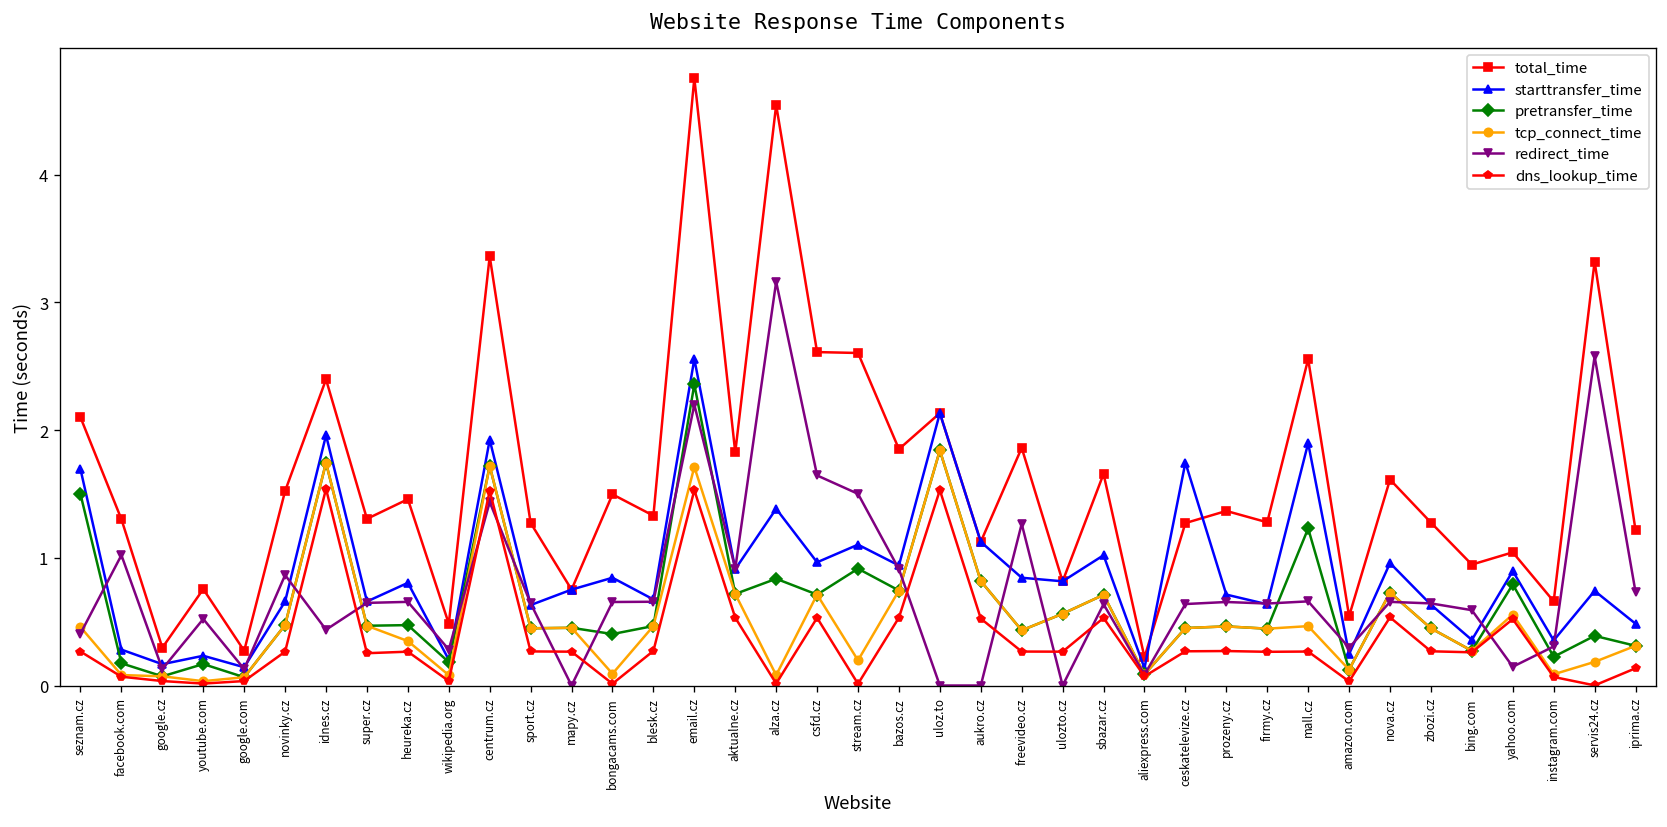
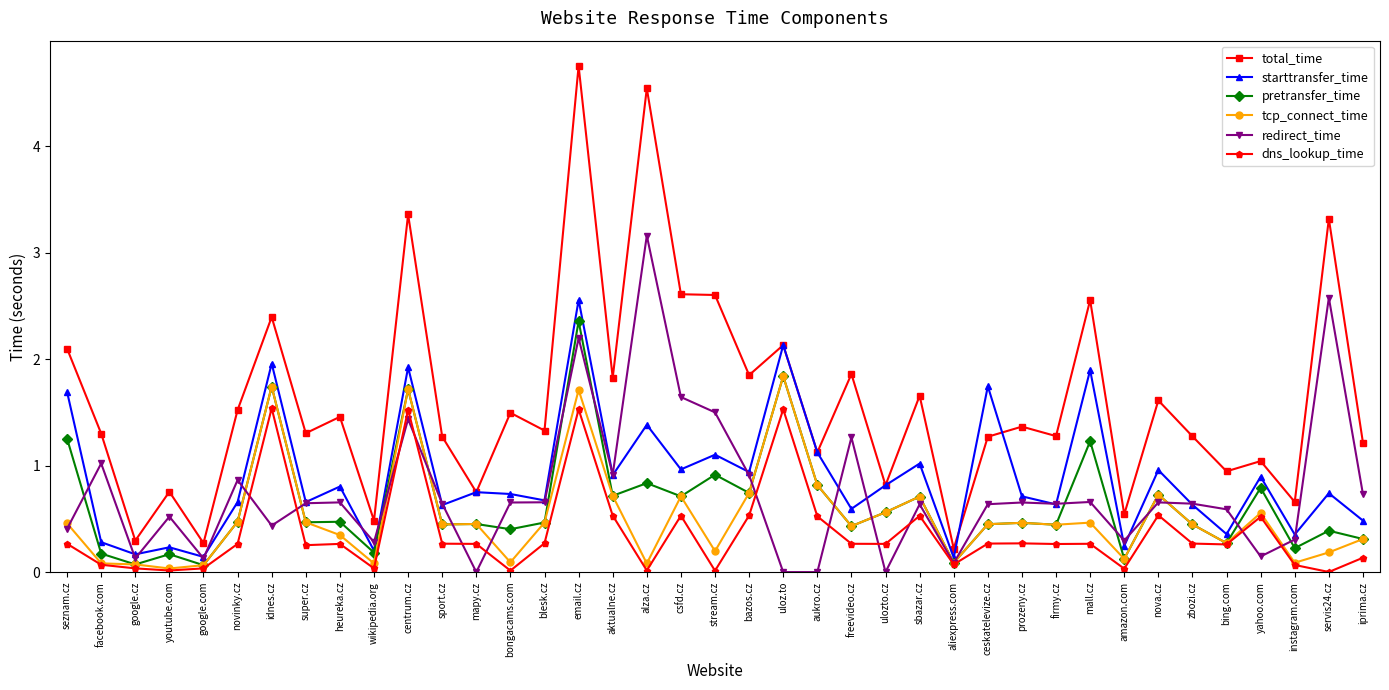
pretransfer_time, seznam.cz: 1.50 -> 1.25
starttransfer_time, bongacams.com: 0.84 -> 0.73
starttransfer_time, freevideo.cz: 0.84 -> 0.59
